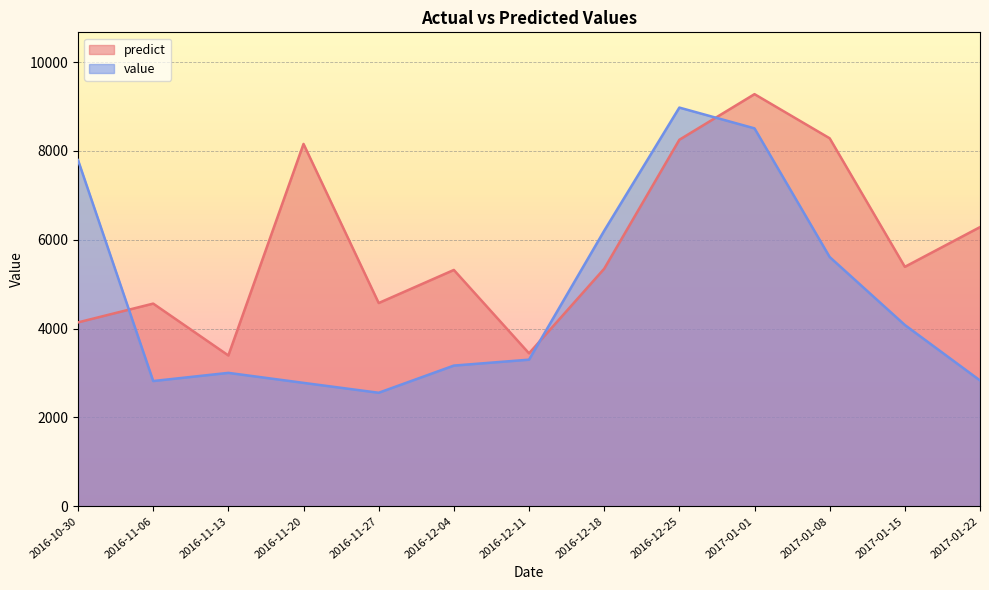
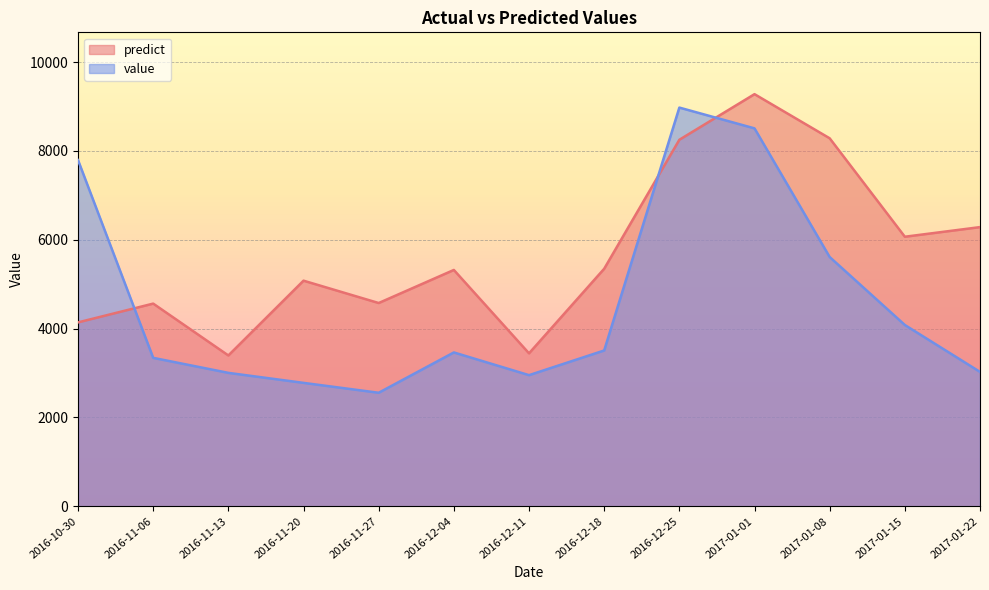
value, 2016-11-06: 2800 -> 3300
predict, 2016-11-20: 8200 -> 5100
value, 2016-12-04: 3200 -> 3500
value, 2016-12-11: 3300 -> 3000
value, 2016-12-18: 6200 -> 3500
predict, 2017-01-15: 5400 -> 6100
value, 2017-01-22: 2800 -> 3000
